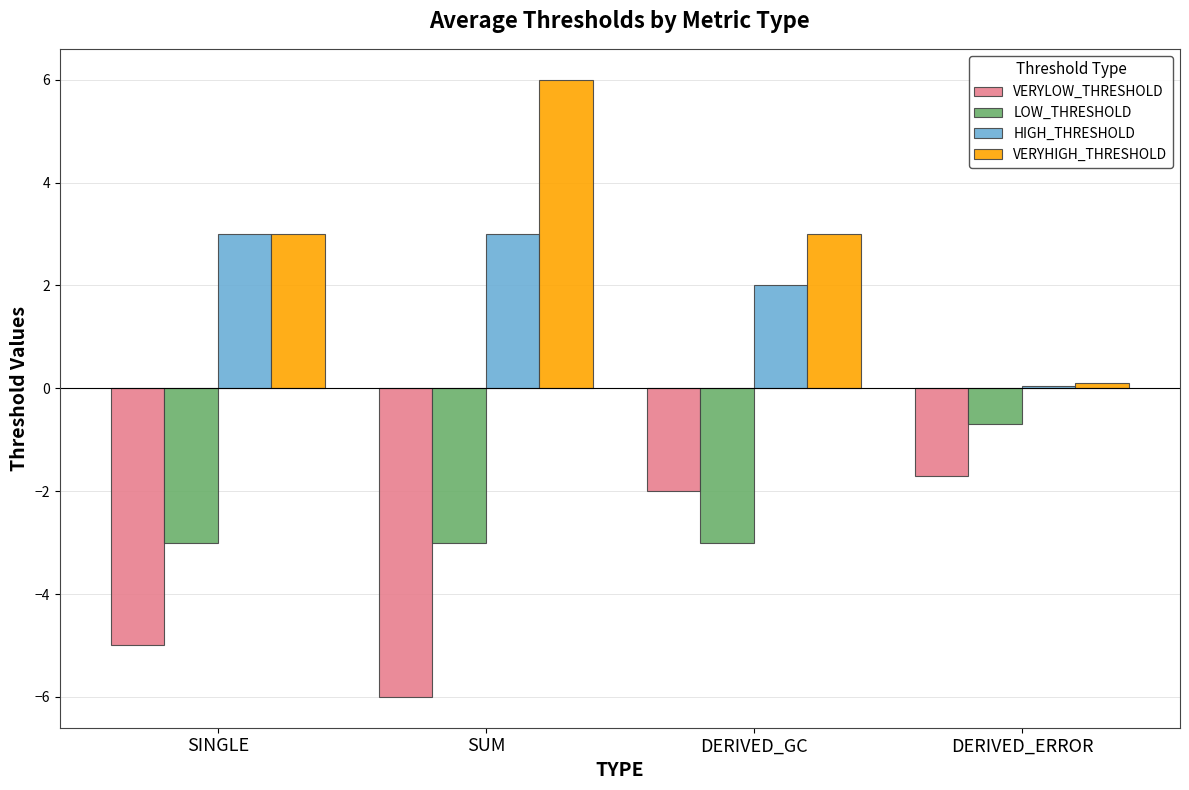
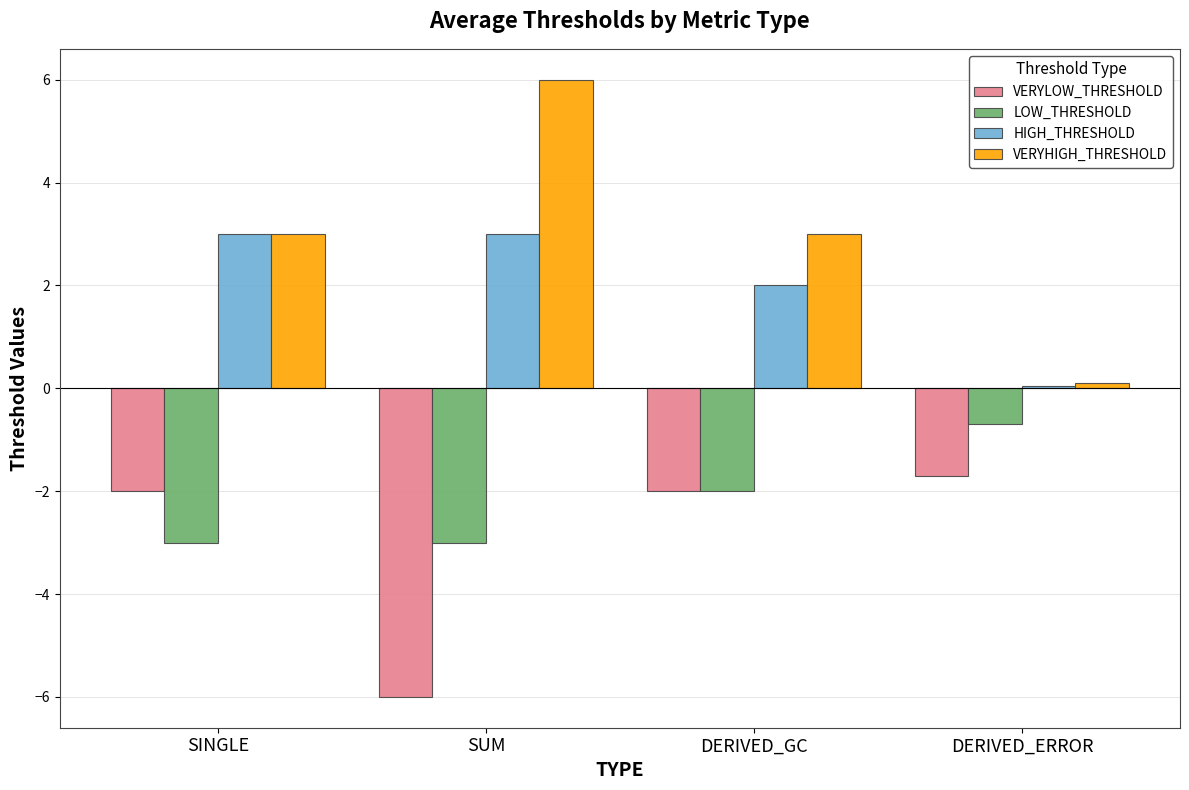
VERYLOW_THRESHOLD, SINGLE: -5 -> -2
LOW_THRESHOLD, DERIVED_GC: -3 -> -2
